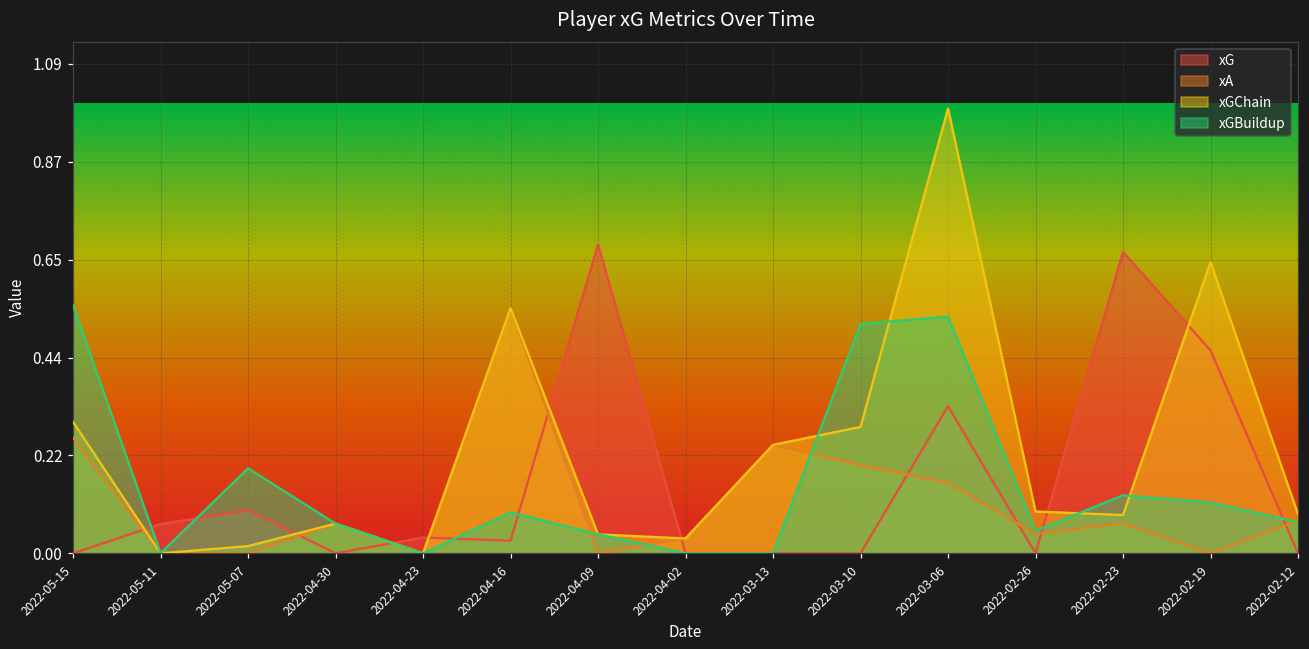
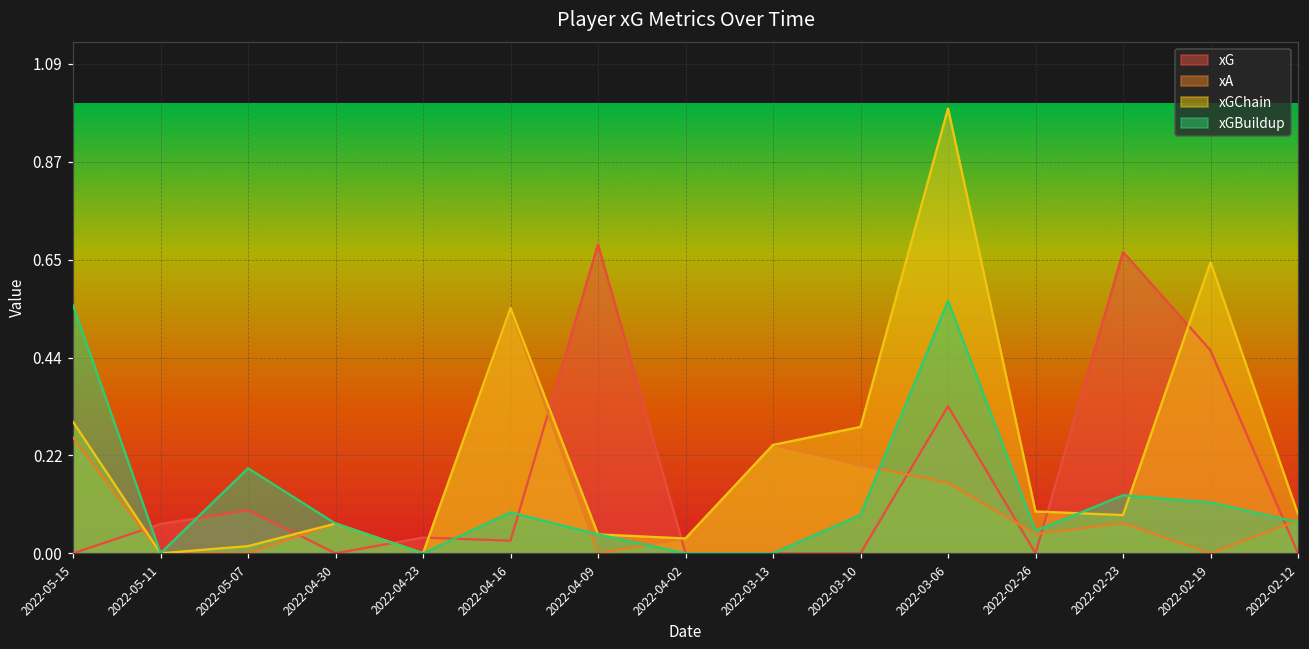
xGBuildup, 2022-03-10: 0.51 -> 0.09
xGBuildup, 2022-03-06: 0.53 -> 0.56
